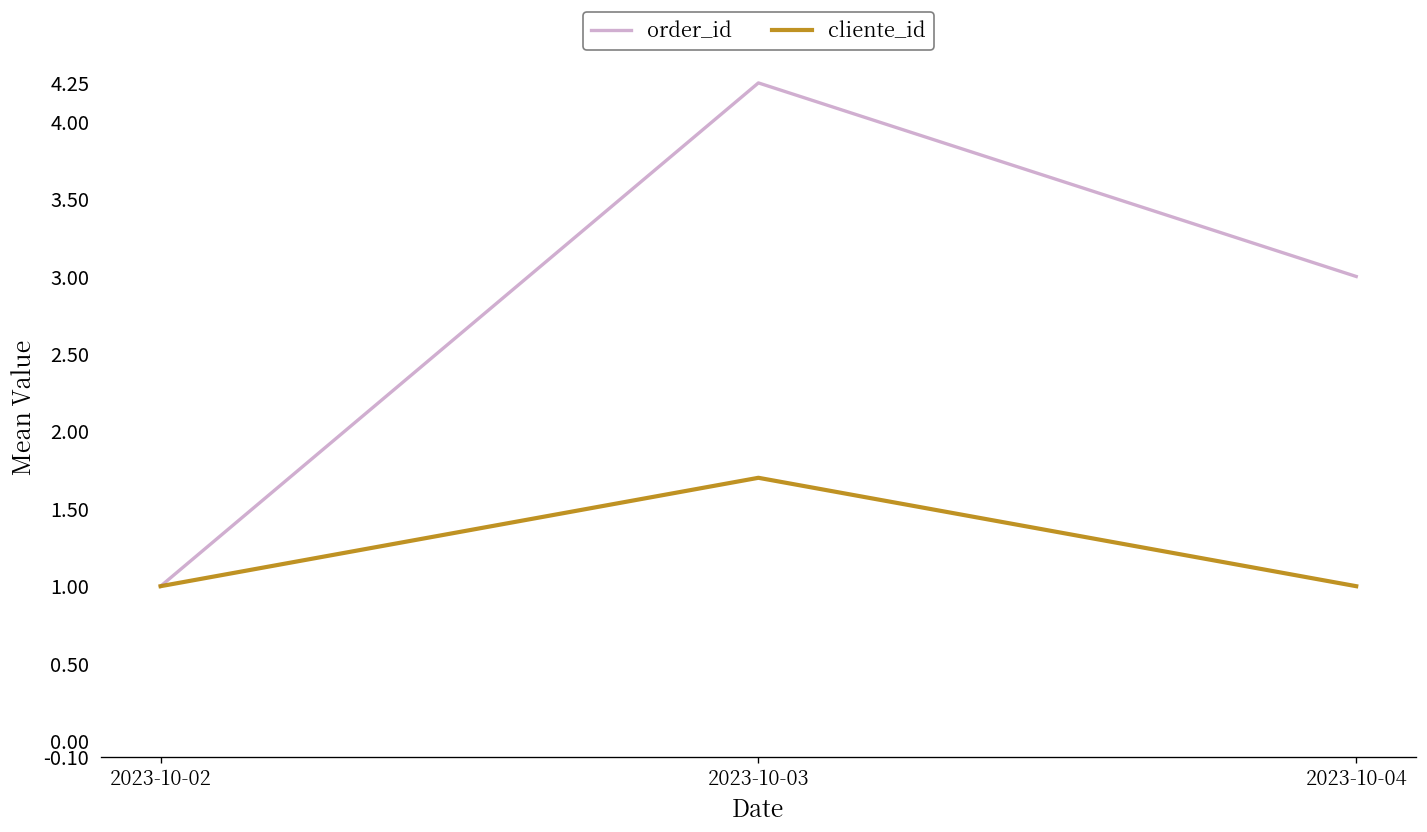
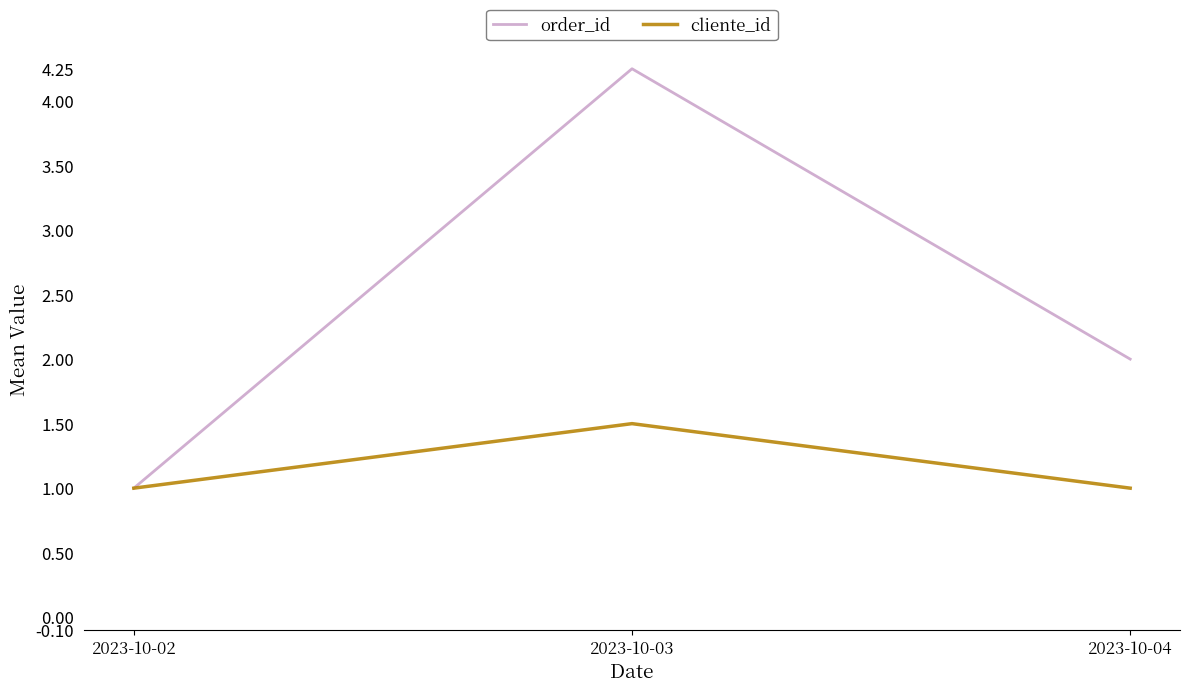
cliente_id, 2023-10-03: 1.7 -> 1.5
order_id, 2023-10-04: 3 -> 2
